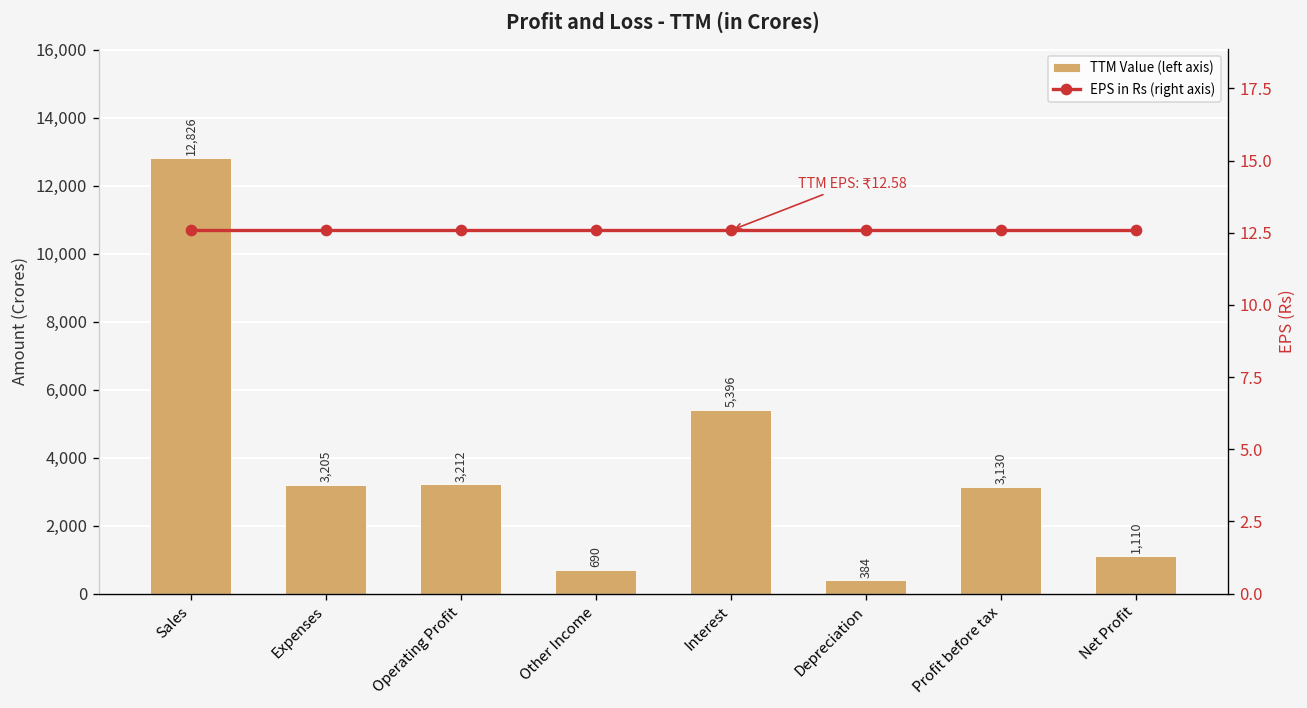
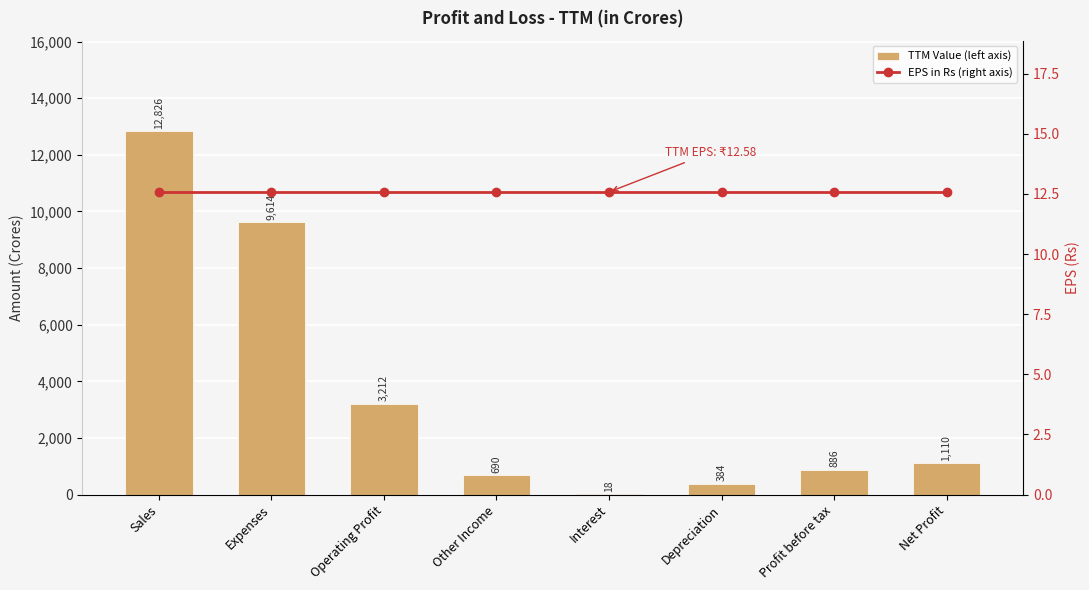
TTM Value (left axis), Expenses: 3,205 -> 9,614
TTM Value (left axis), Interest: 5,396 -> 18
TTM Value (left axis), Profit before tax: 3,130 -> 886
